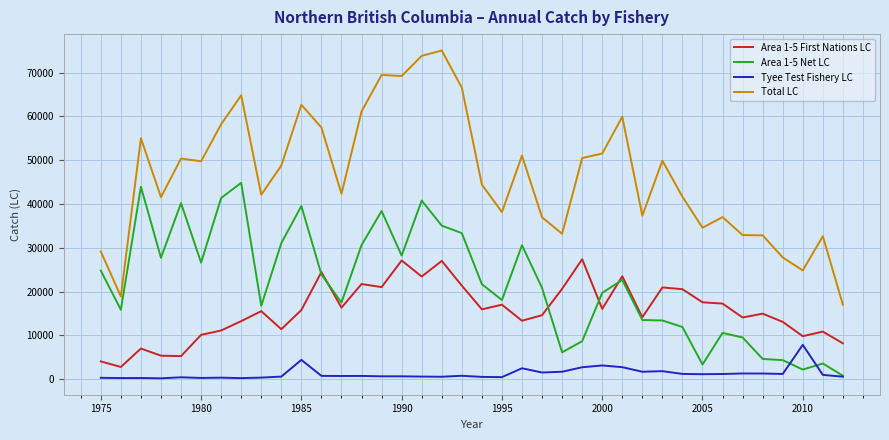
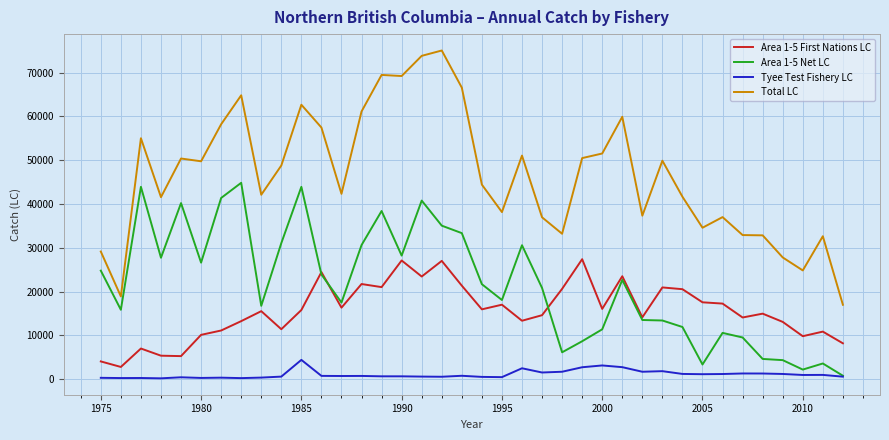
Area 1-5 Net LC, 1985: 40000 -> 44000
Area 1-5 Net LC, 2000: 20000 -> 11000
Tyee Test Fishery LC, 2010: 8000 -> 1000
